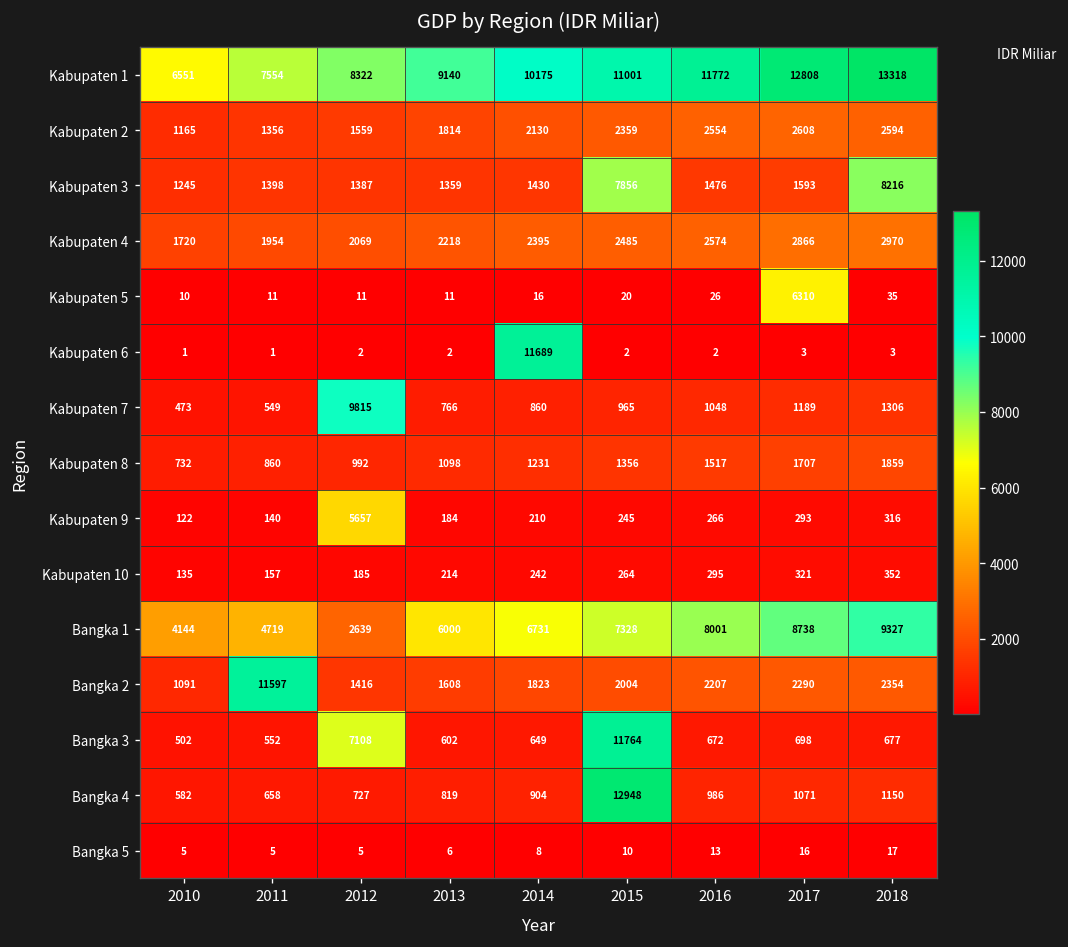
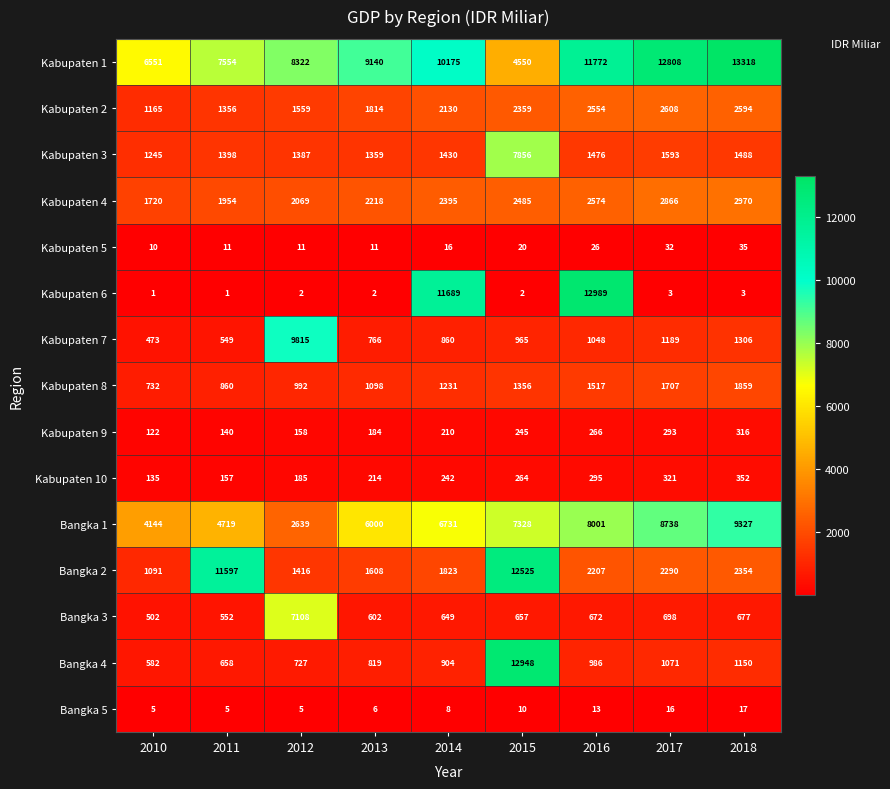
Kabupaten 1, 2015: 11001 -> 4550
Kabupaten 3, 2018: 8216 -> 1488
Kabupaten 5, 2017: 6310 -> 32
Kabupaten 6, 2016: 2 -> 12989
Kabupaten 9, 2012: 5657 -> 158
Bangka 2, 2015: 2004 -> 12525
Bangka 3, 2015: 11764 -> 657
